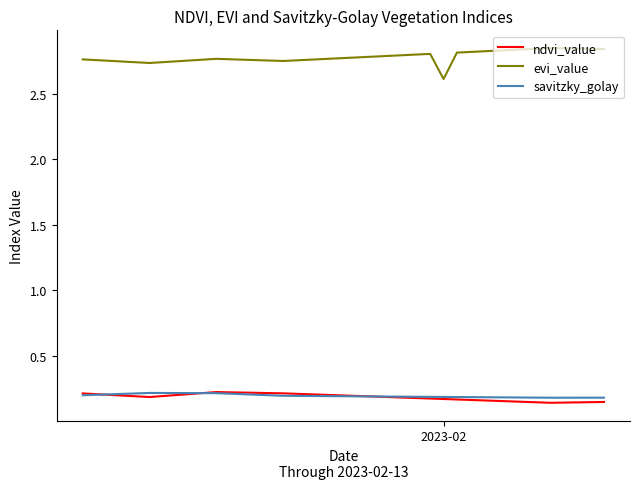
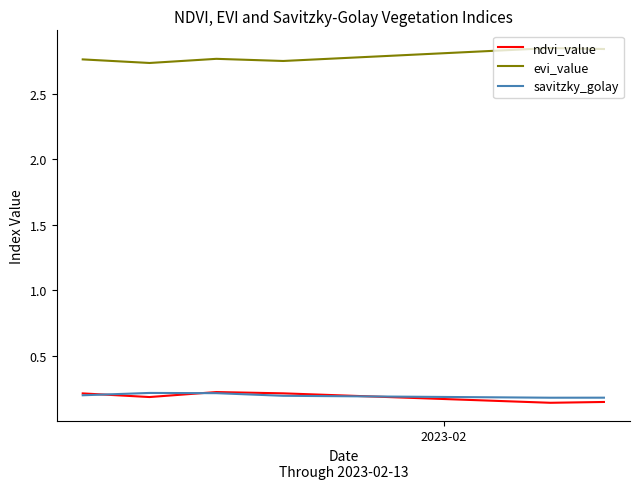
evi_value, 2023-02: 2.61 -> 2.81
